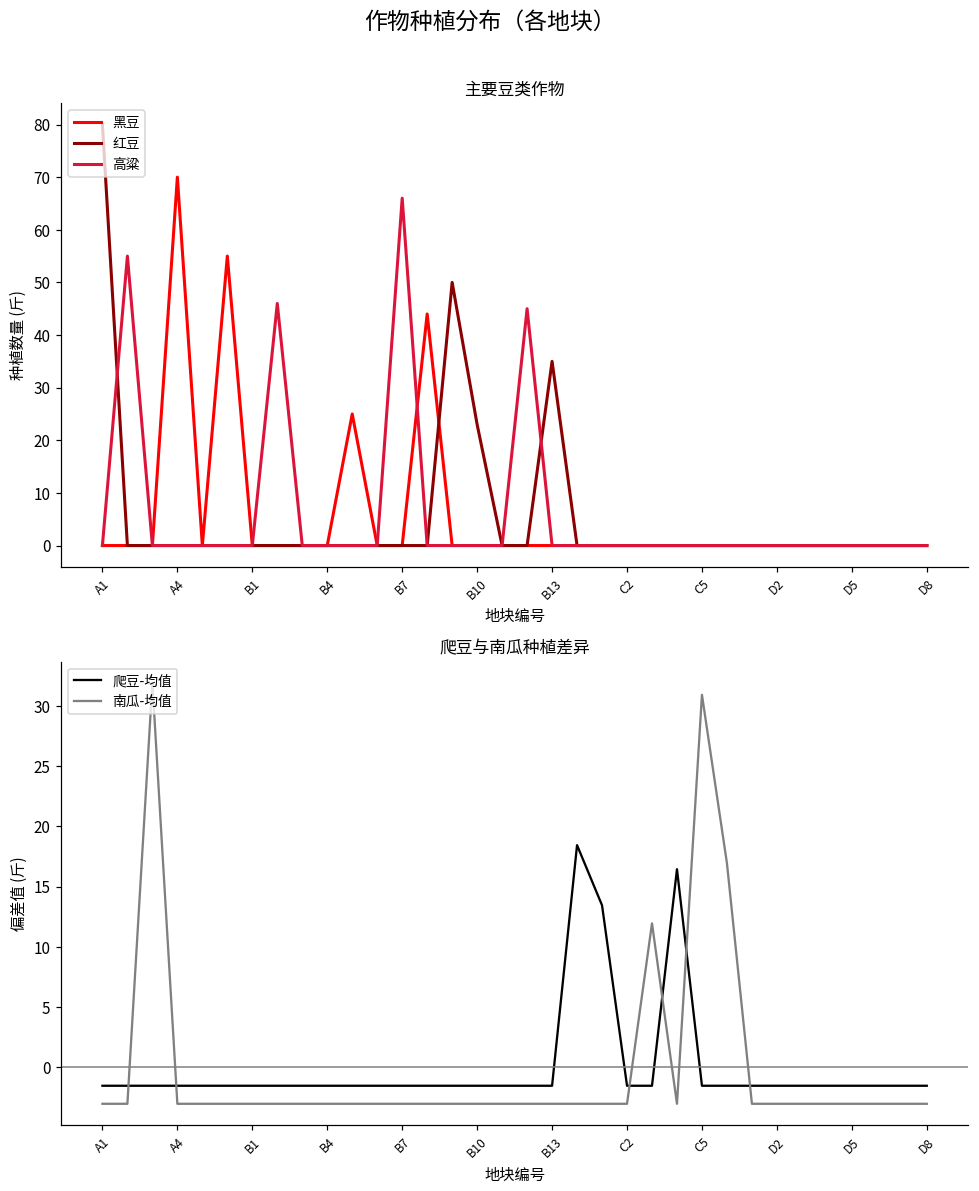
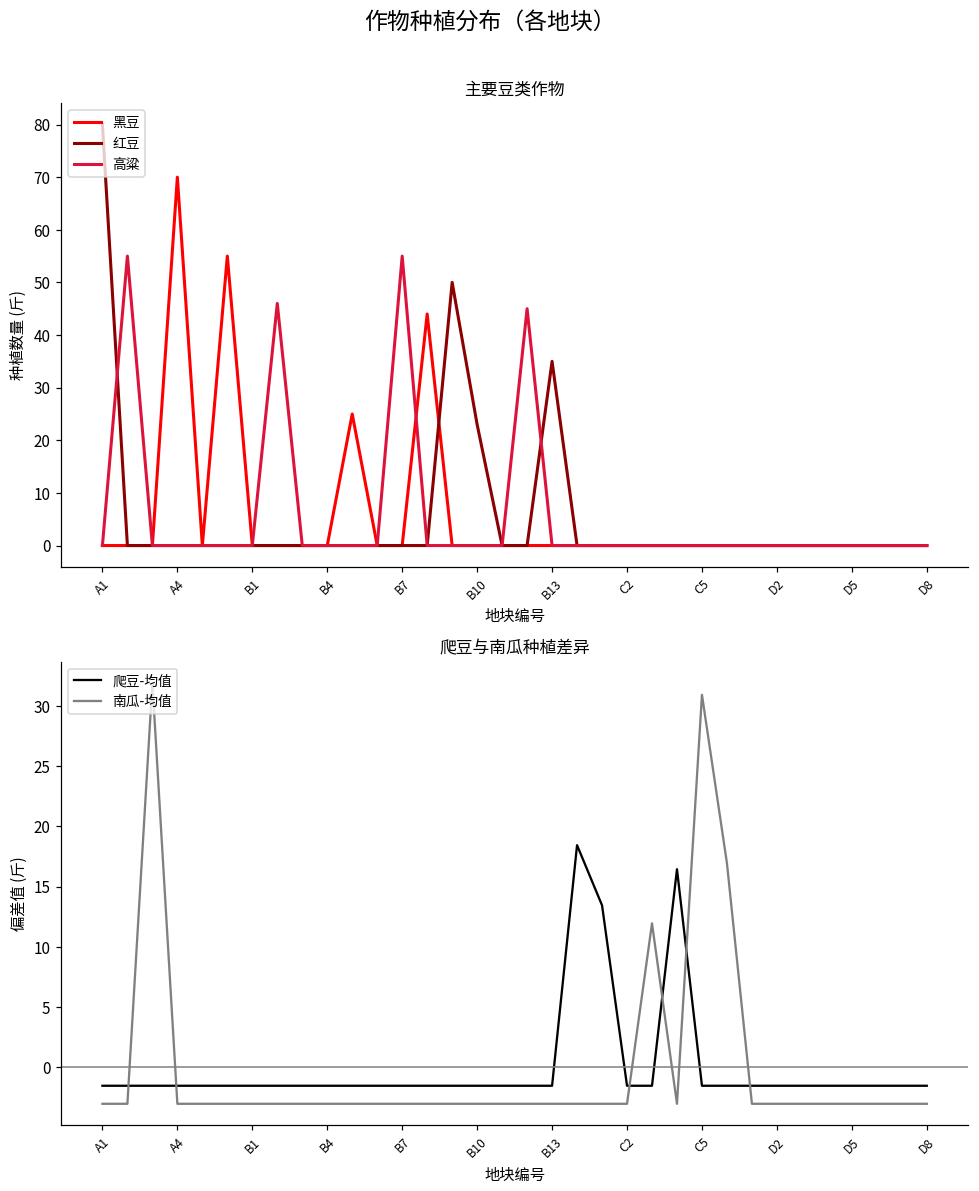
主要豆类作物, 高粱, B7: 66 -> 55
